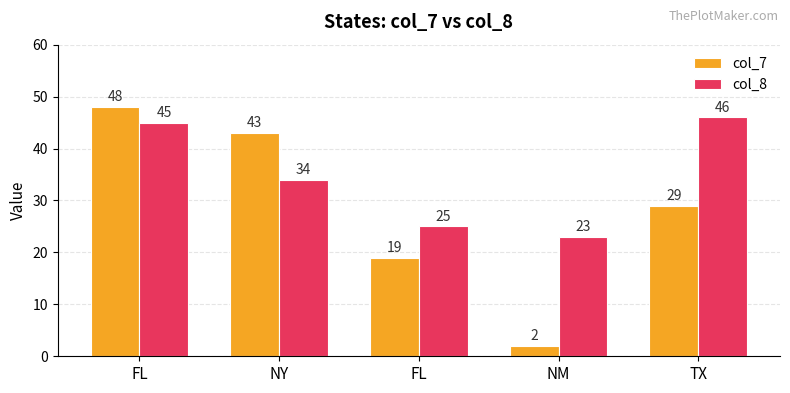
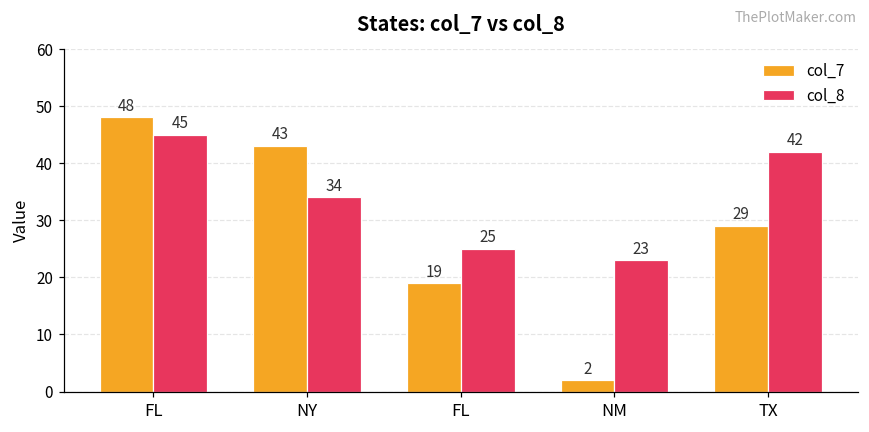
col_8, TX: 46 -> 42
